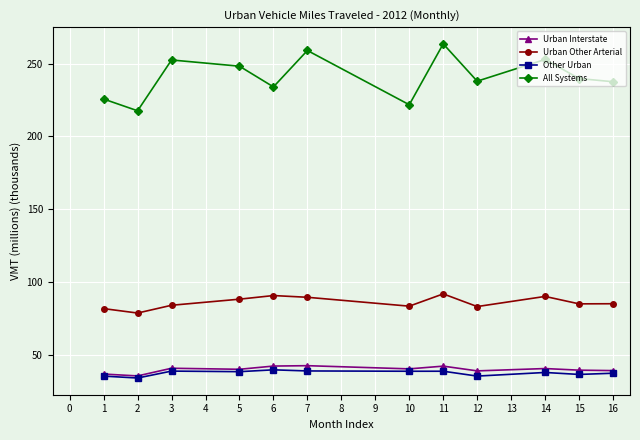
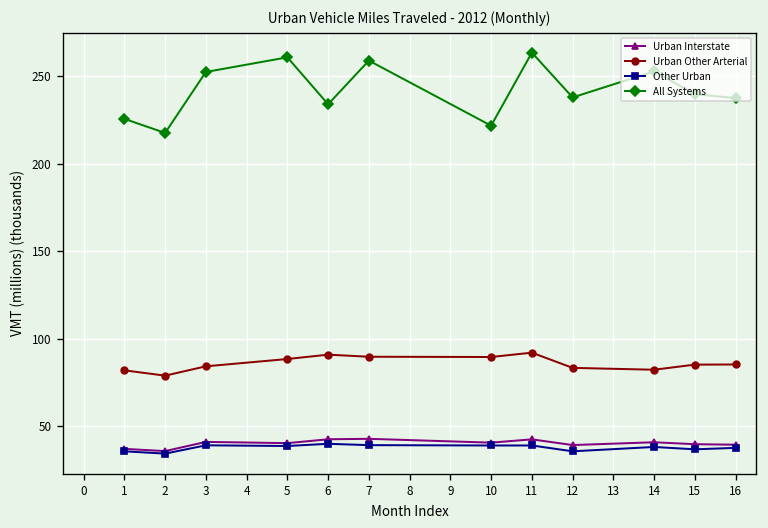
All Systems, 5: 248 -> 261
Urban Other Arterial, 10: 84 -> 89
Urban Other Arterial, 14: 90 -> 82
